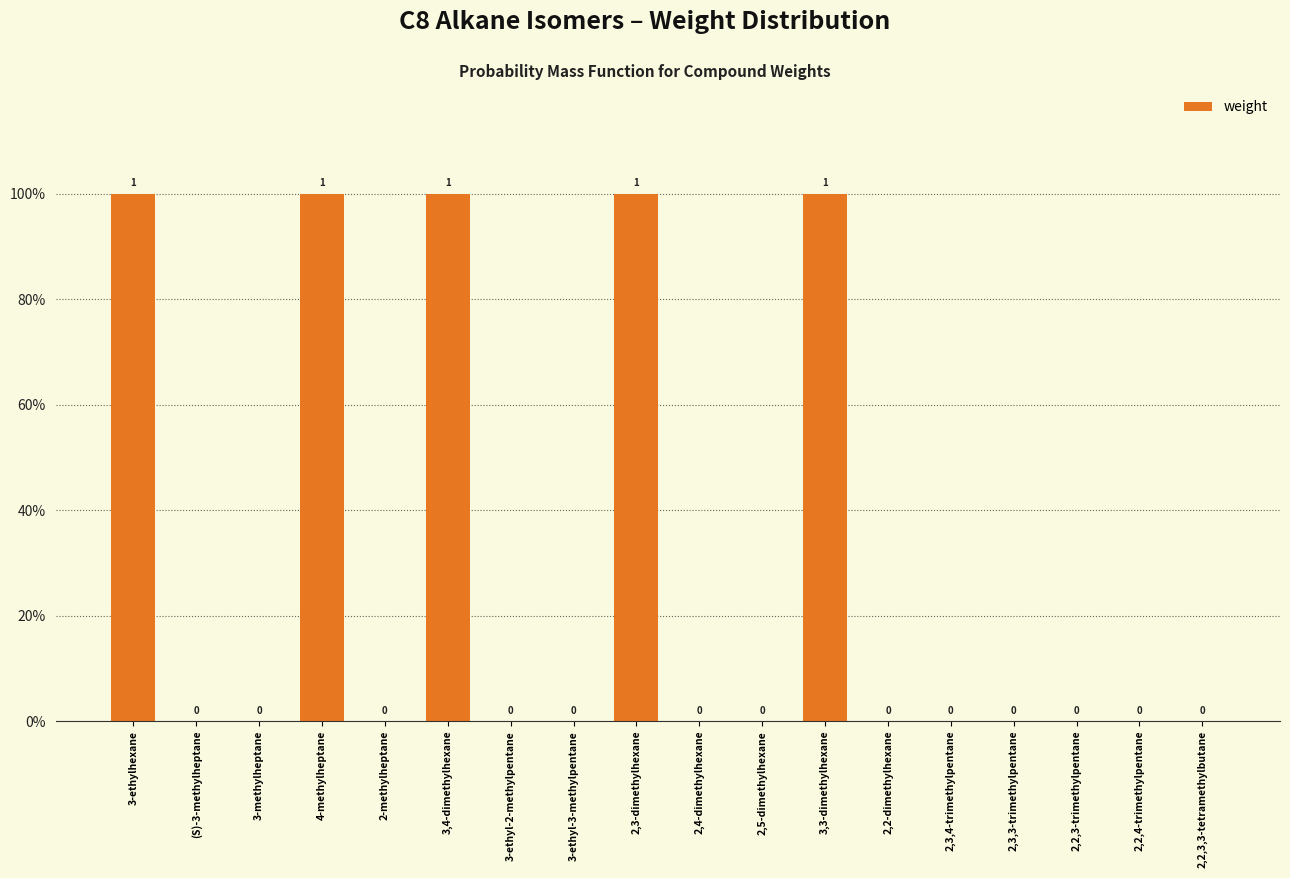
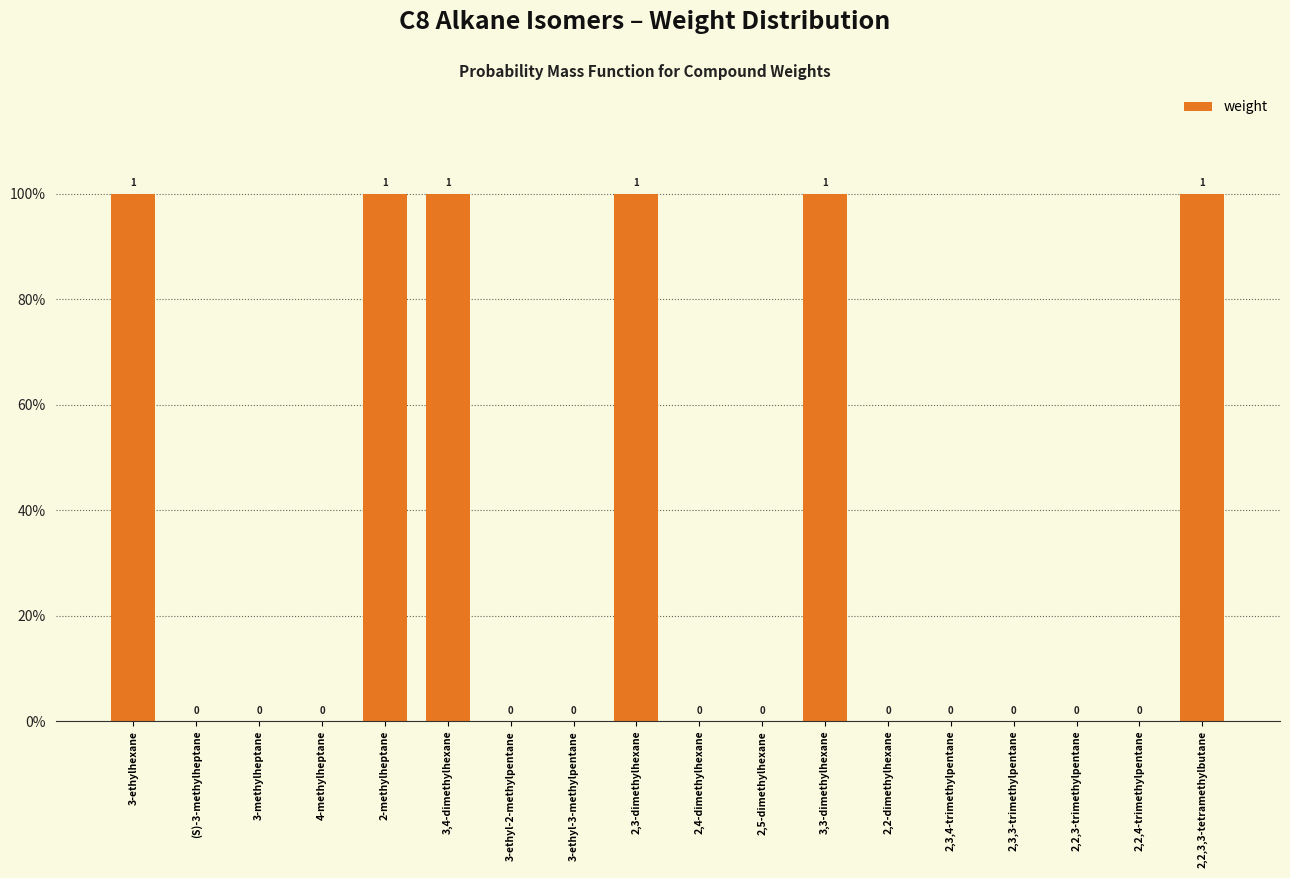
4-methylheptane: 1 -> 0
2-methylheptane: 0 -> 1
2,2,3,3-tetramethylbutane: 0 -> 1
